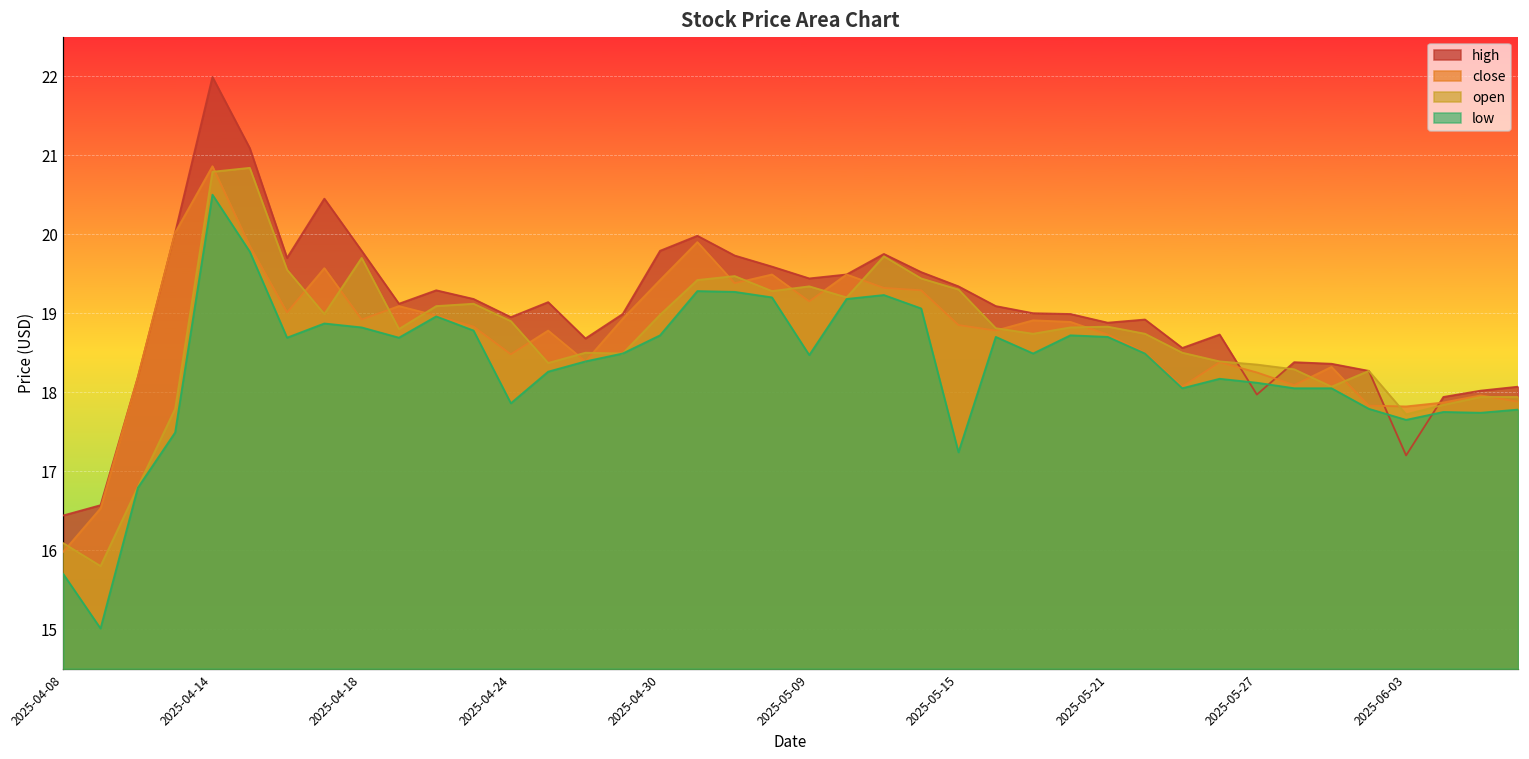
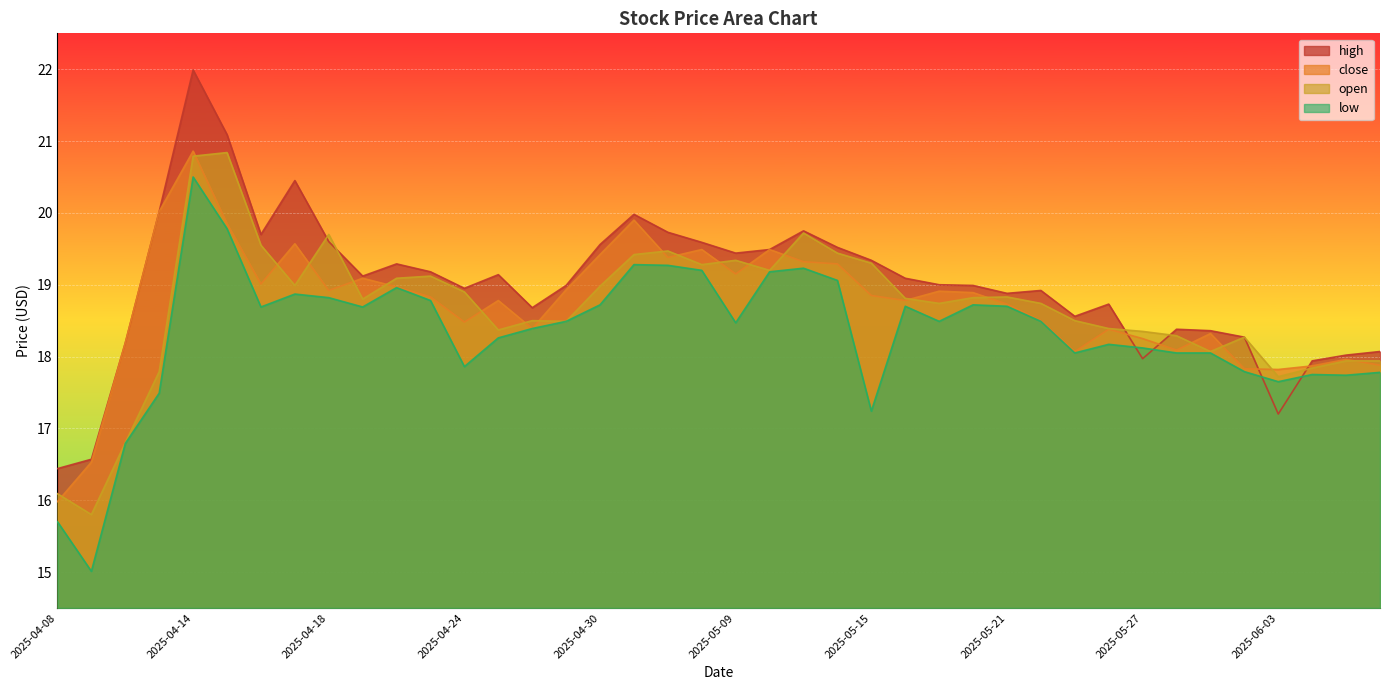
high, 2025-04-18: 19.8 -> 19.6
high, 2025-04-30: 19.8 -> 19.6
